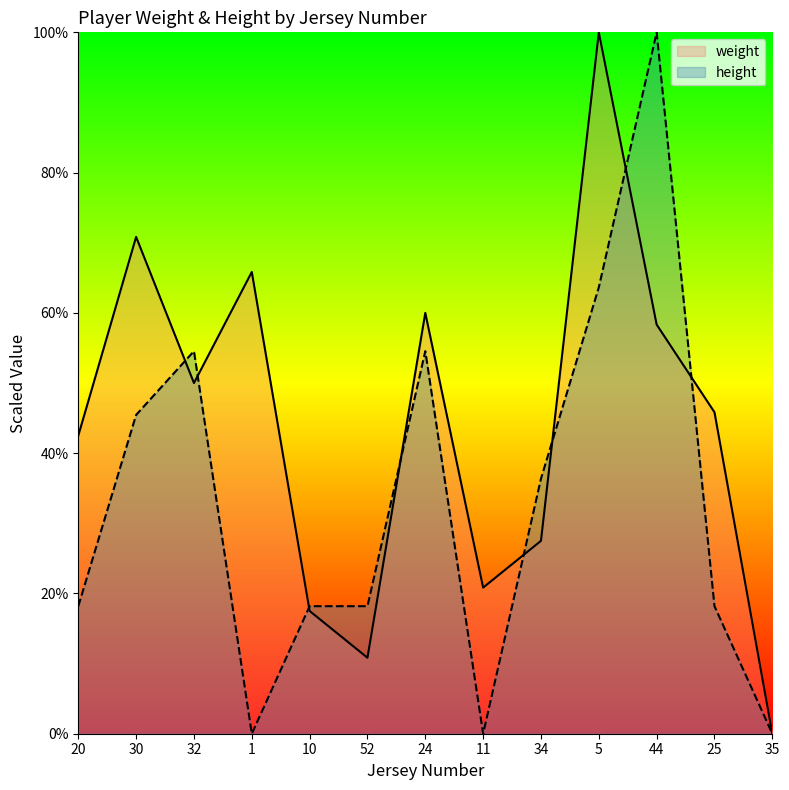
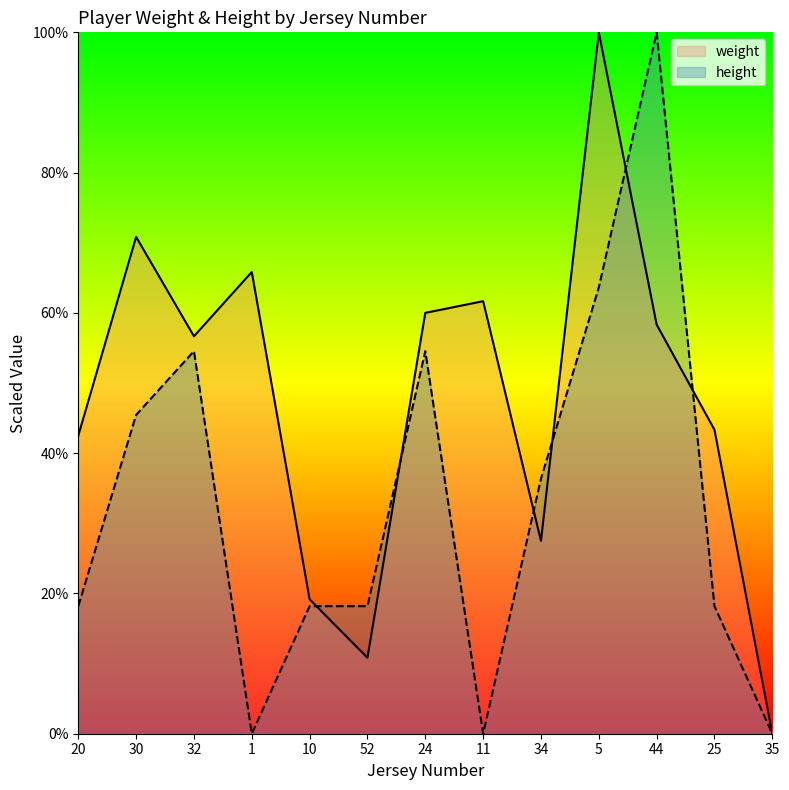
weight, 32: 50% -> 57%
weight, 10: 18% -> 19%
weight, 11: 21% -> 62%
weight, 25: 46% -> 43%
